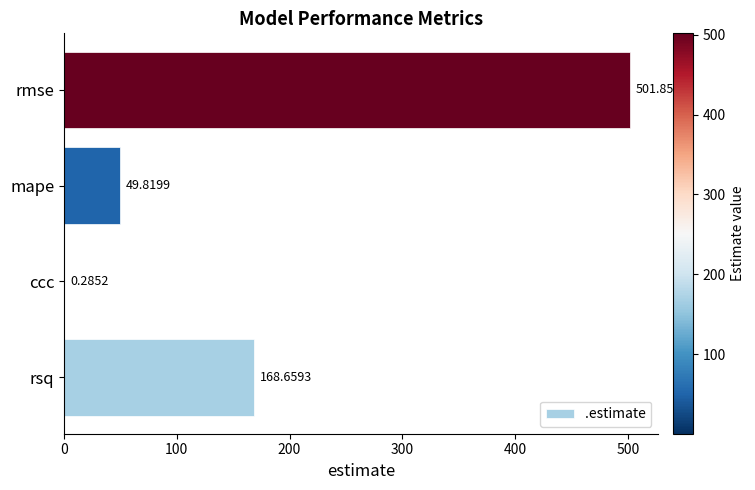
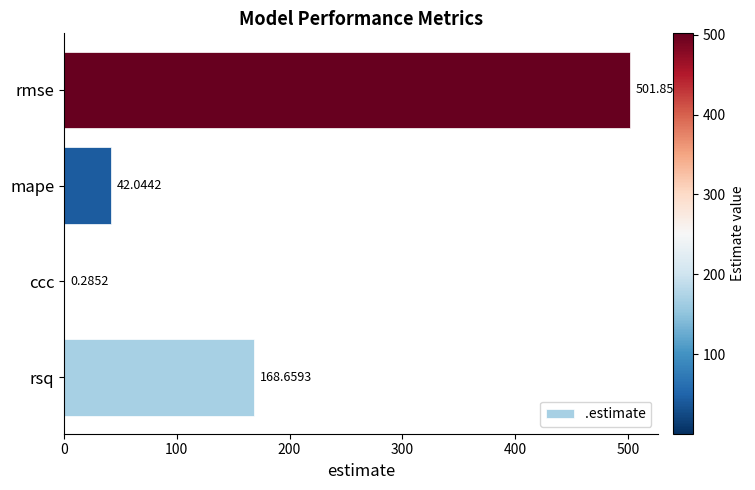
mape: 49.8199 -> 42.0442
